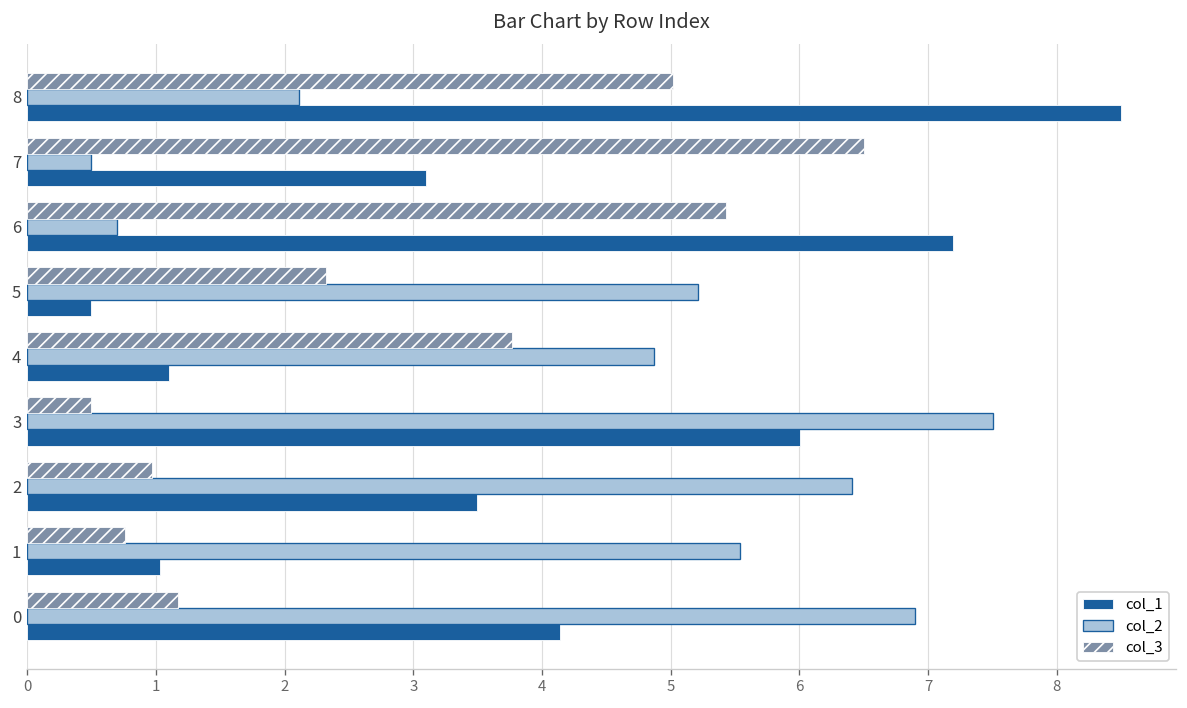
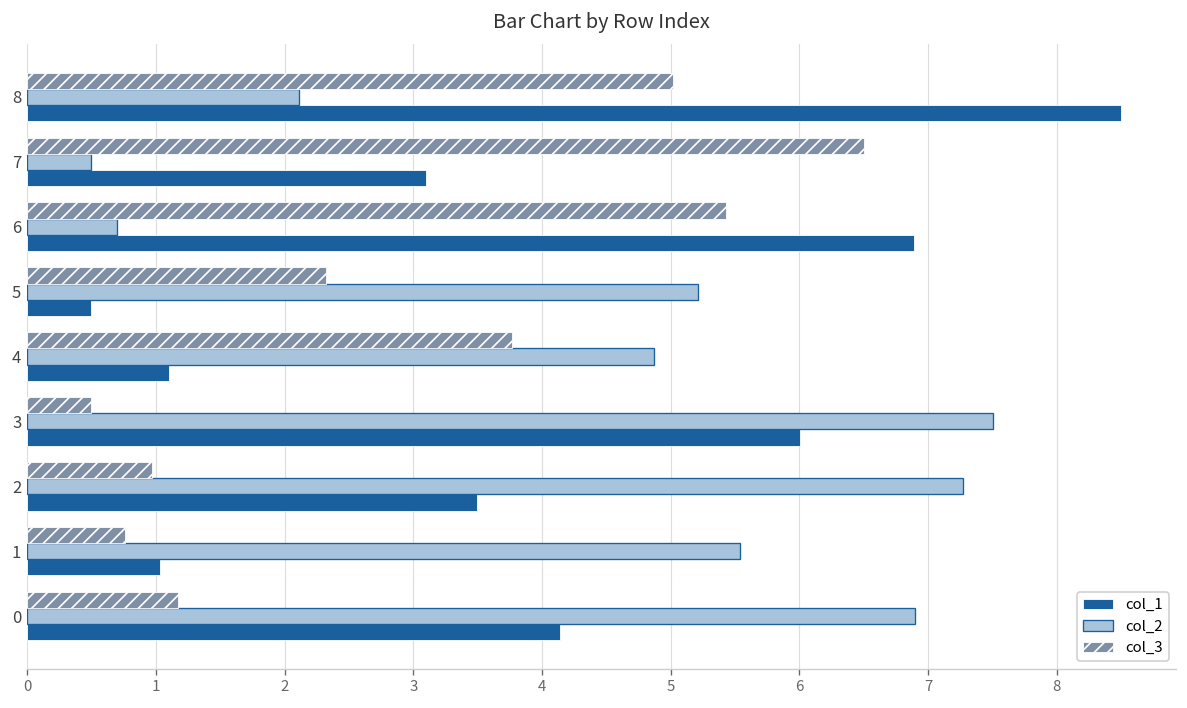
col_1, 6: 7.19 -> 6.89
col_2, 2: 6.41 -> 7.27
